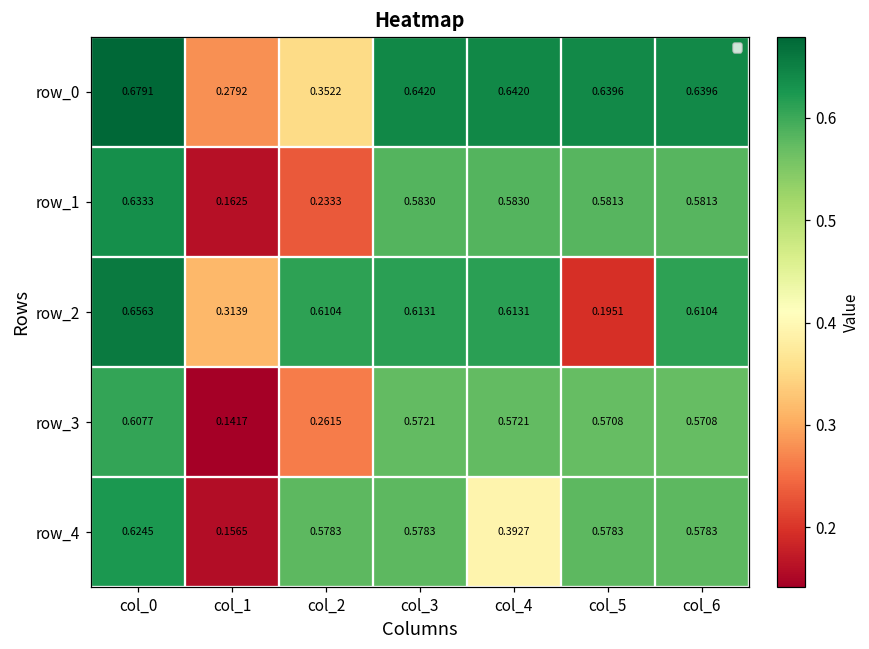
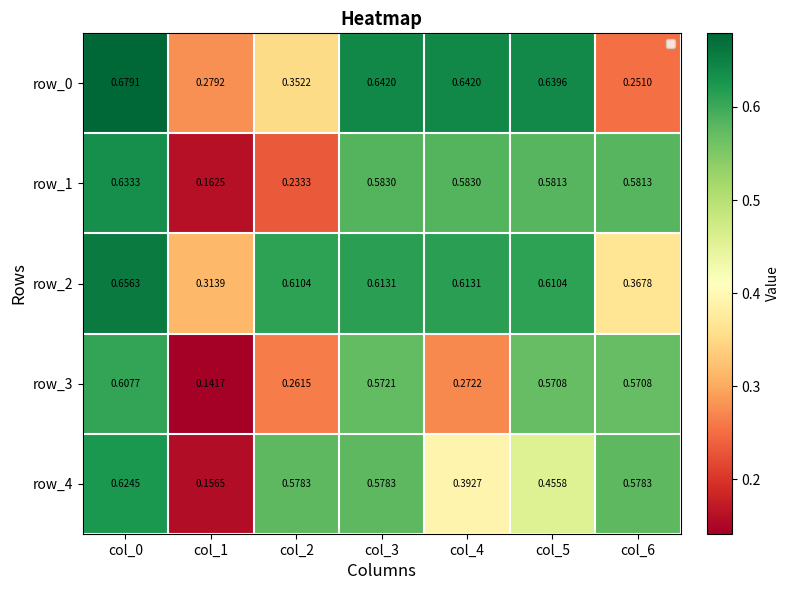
row_0, col_6: 0.6396 -> 0.2510
row_2, col_5: 0.1951 -> 0.6104
row_2, col_6: 0.6104 -> 0.3678
row_3, col_4: 0.5721 -> 0.2722
row_4, col_5: 0.5783 -> 0.4558
